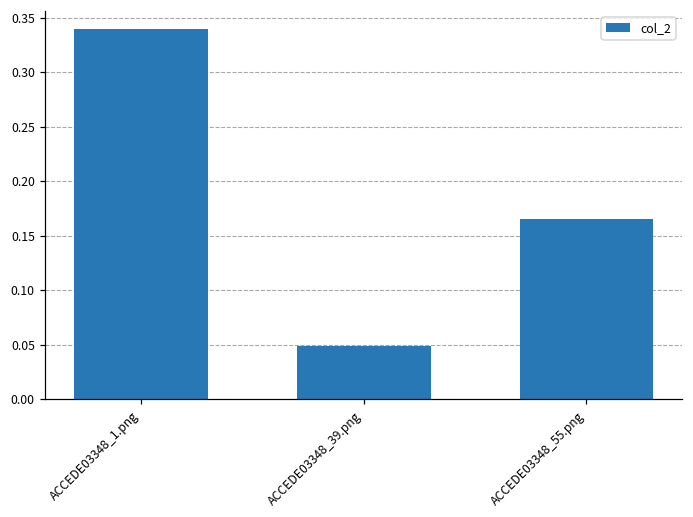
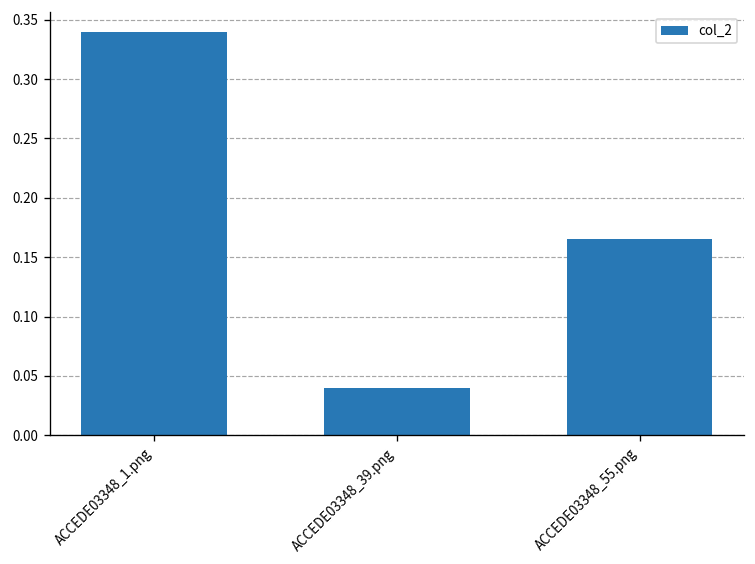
ACCEDE03348_39.png: 0.05 -> 0.04
